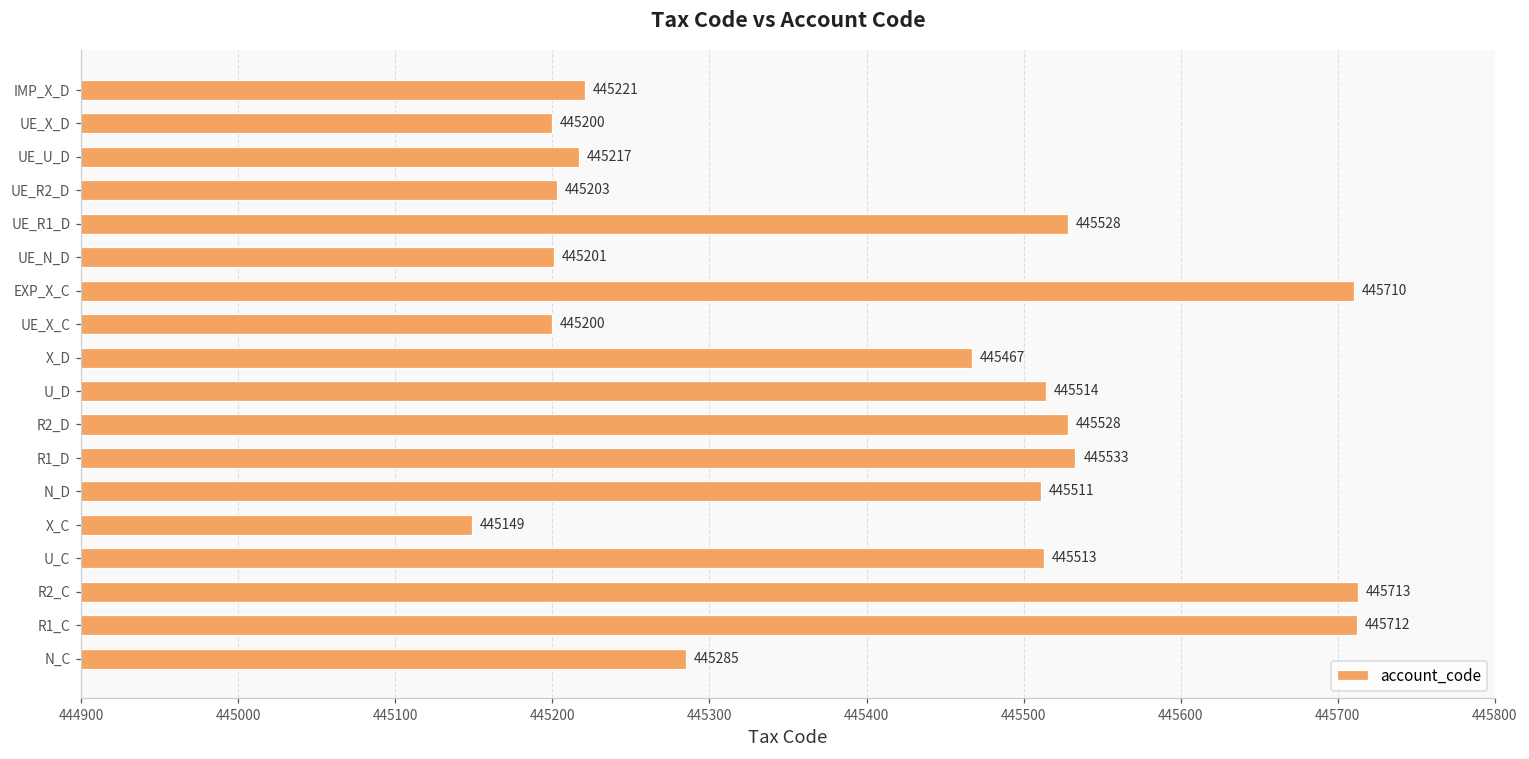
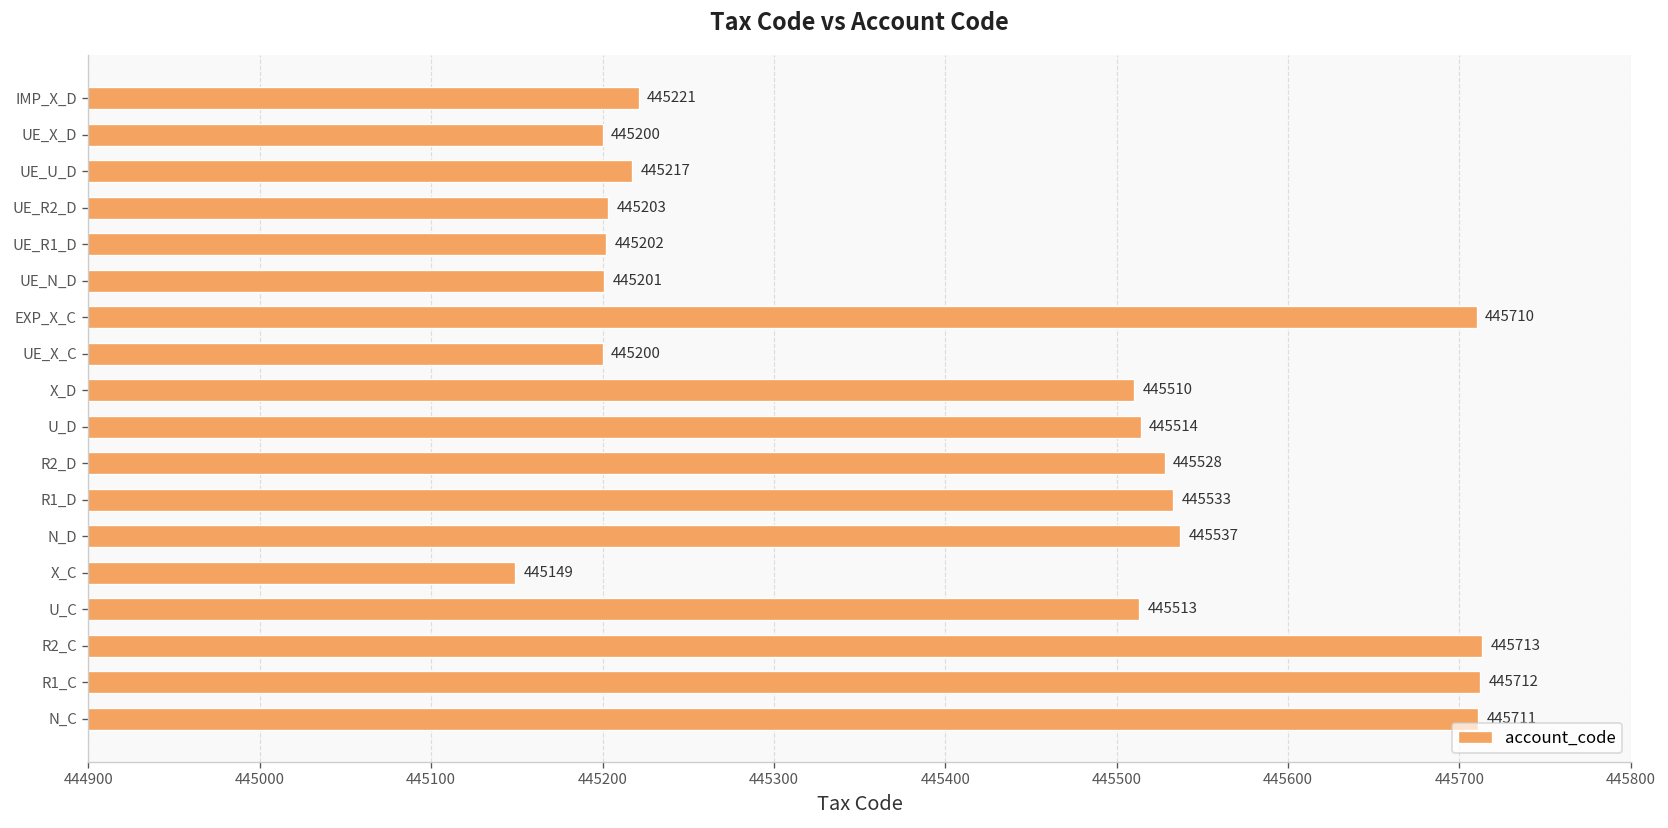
UE_R1_D: 445528 -> 445202
X_D: 445467 -> 445510
N_D: 445511 -> 445537
N_C: 445285 -> 445711
